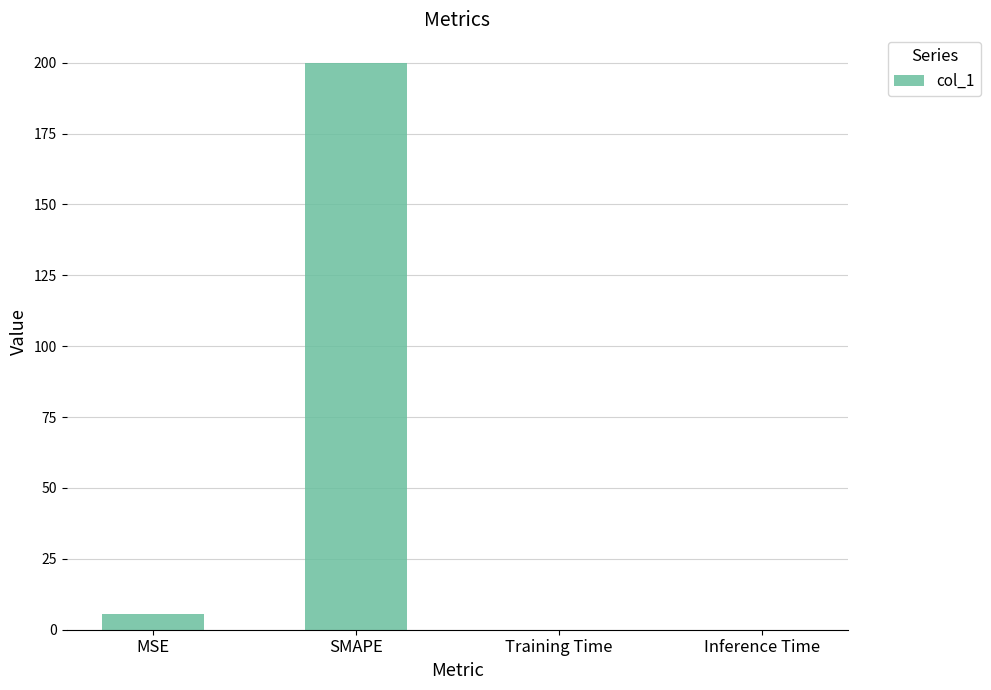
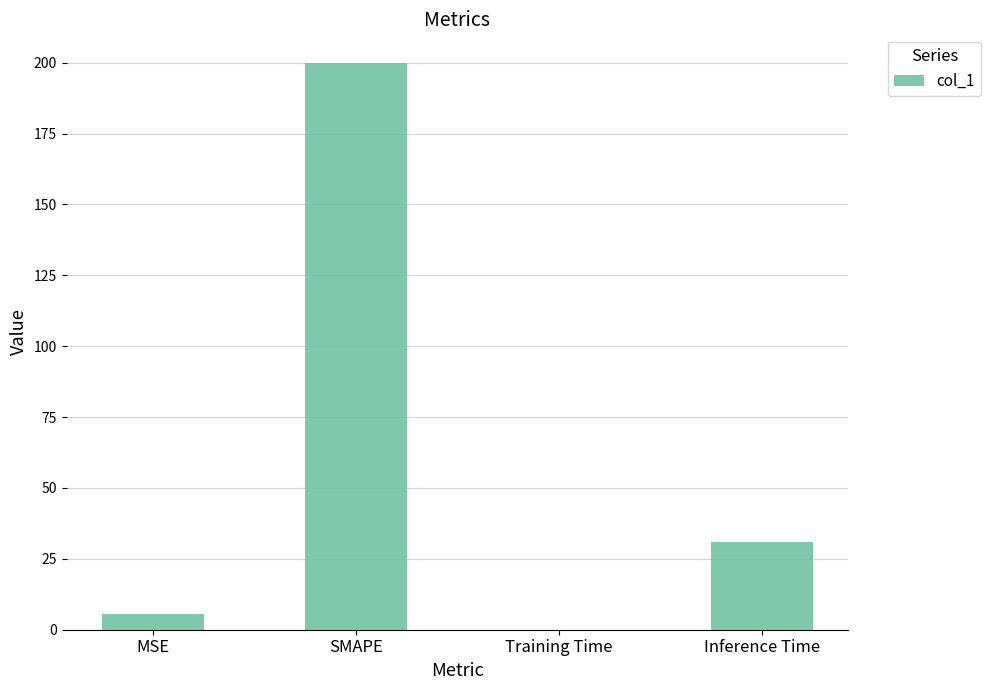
Inference Time: 0 -> 31
